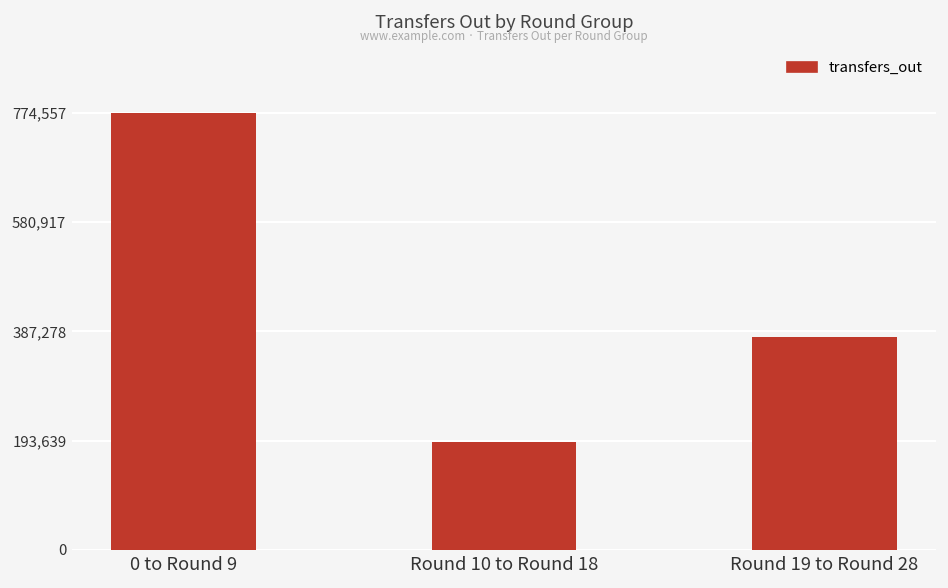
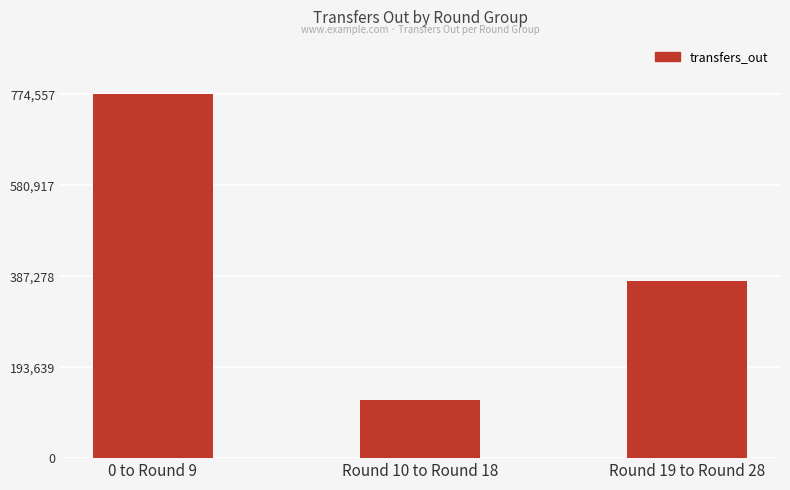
Round 10 to Round 18: 190,000 -> 120,000
